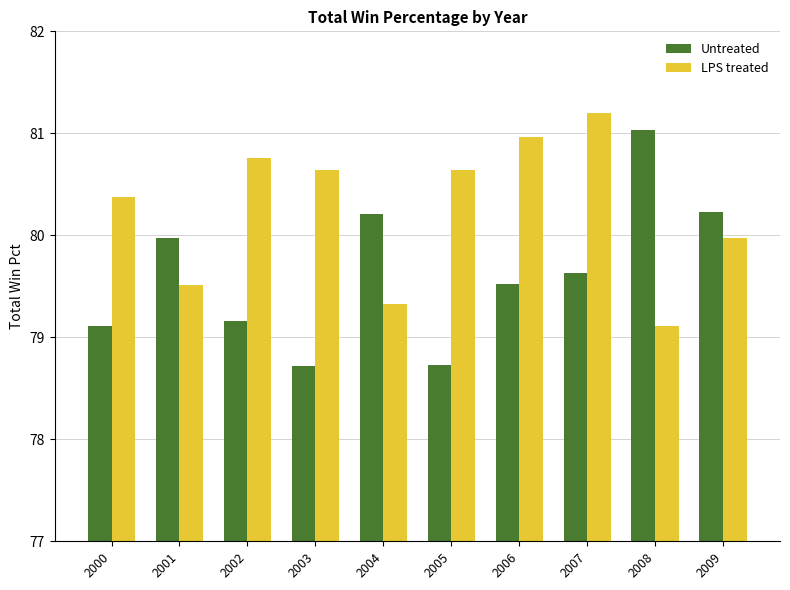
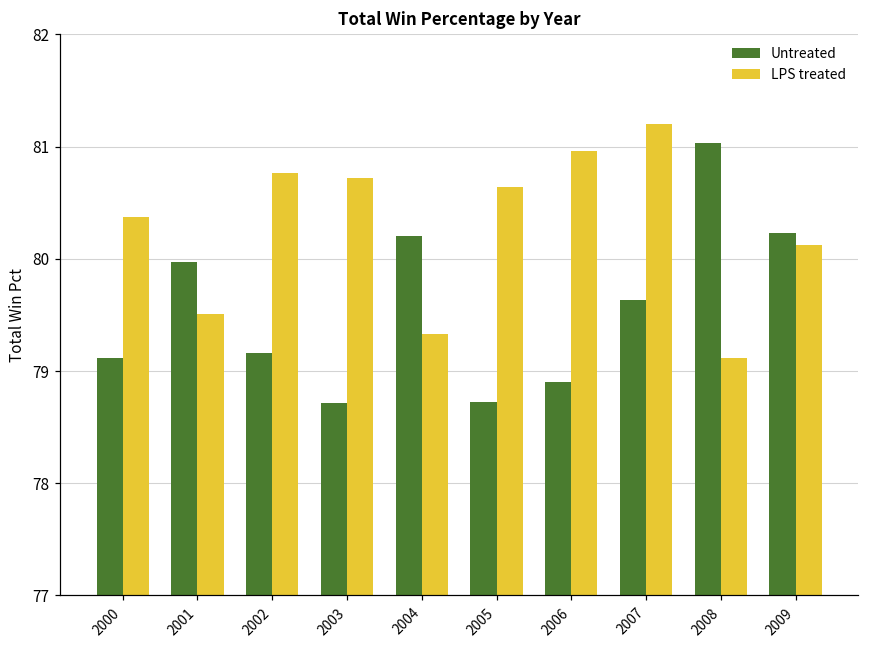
LPS treated, 2003: 80.64 -> 80.72
Untreated, 2006: 79.53 -> 78.90
LPS treated, 2009: 79.97 -> 80.13
